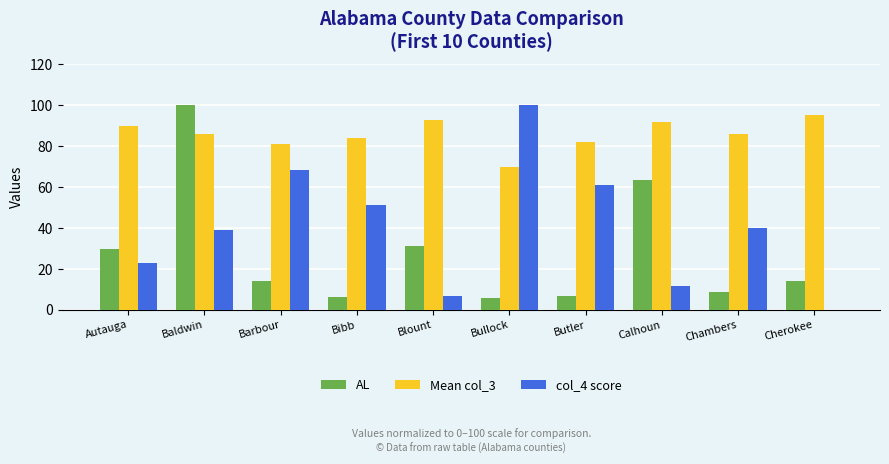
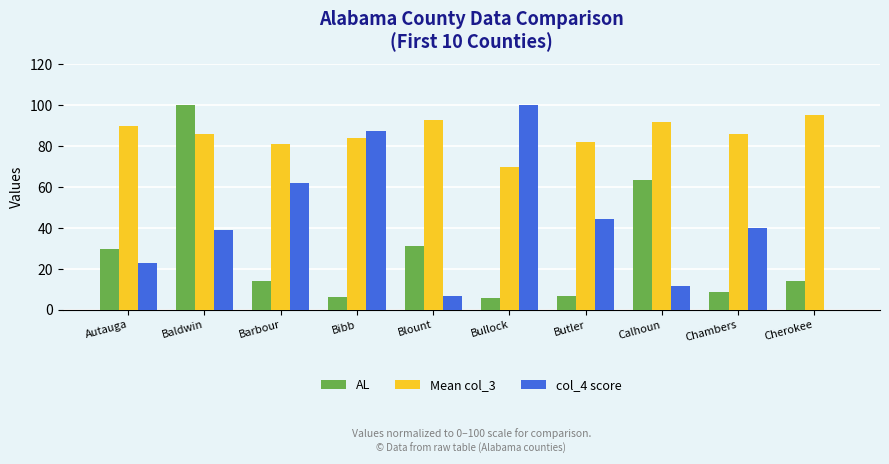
col_4 score, Barbour: 68 -> 62
col_4 score, Bibb: 51 -> 87
col_4 score, Butler: 61 -> 44
